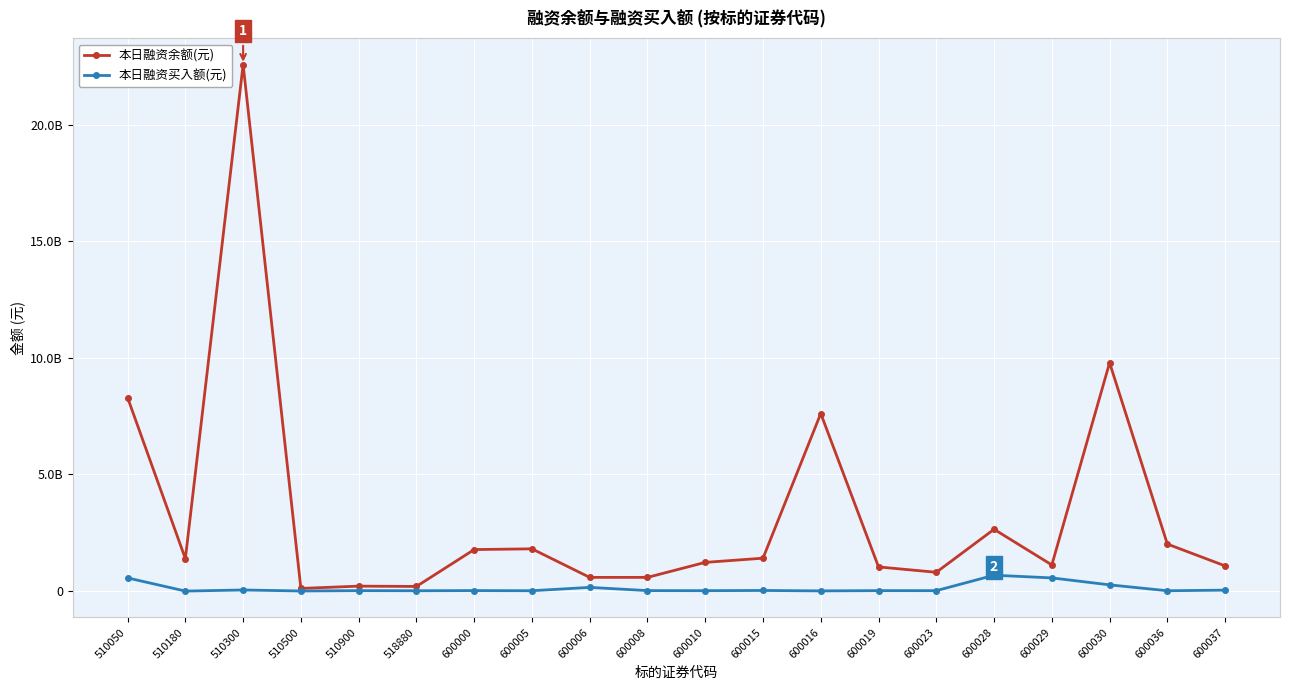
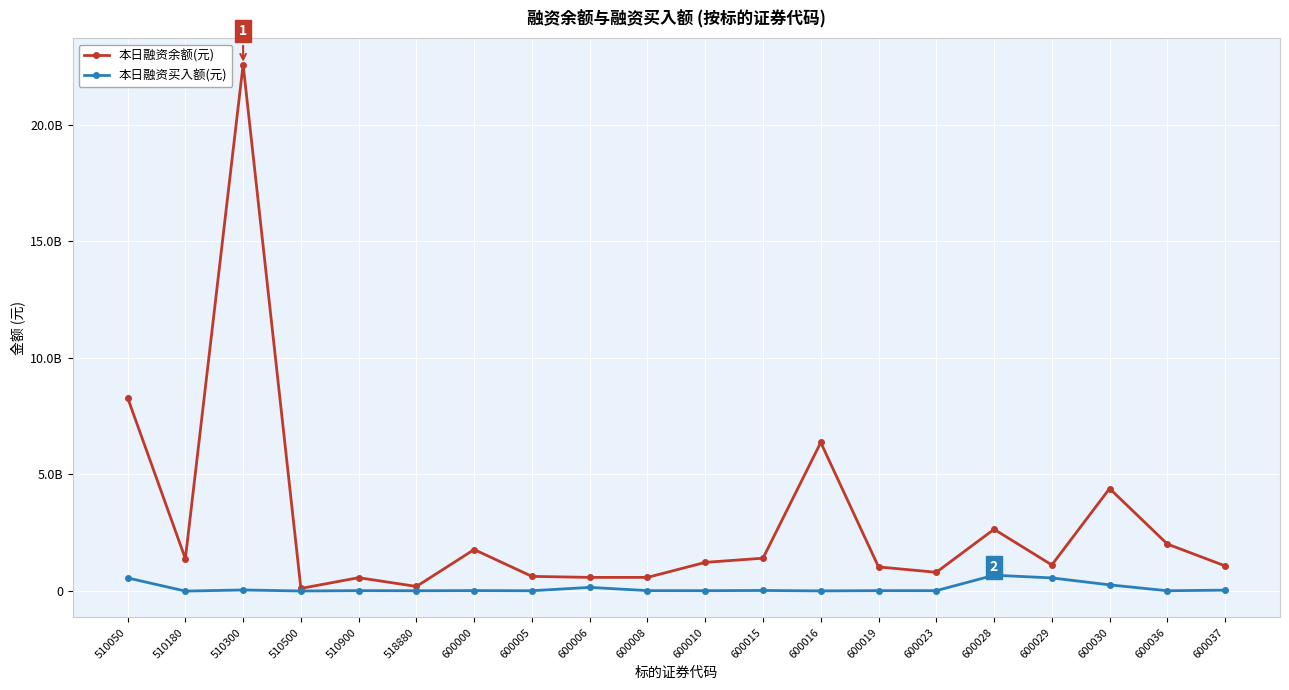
本日融资余额(元), 510900: 200000000 -> 600000000
本日融资余额(元), 600005: 1800000000 -> 600000000
本日融资余额(元), 600016: 7600000000 -> 6400000000
本日融资余额(元), 600030: 9800000000 -> 4400000000
